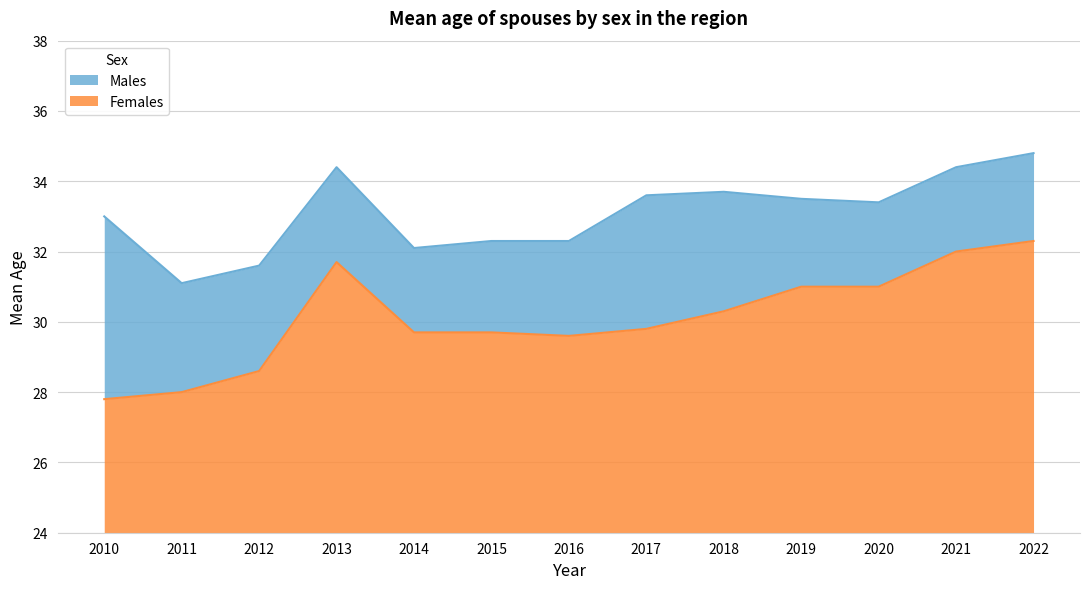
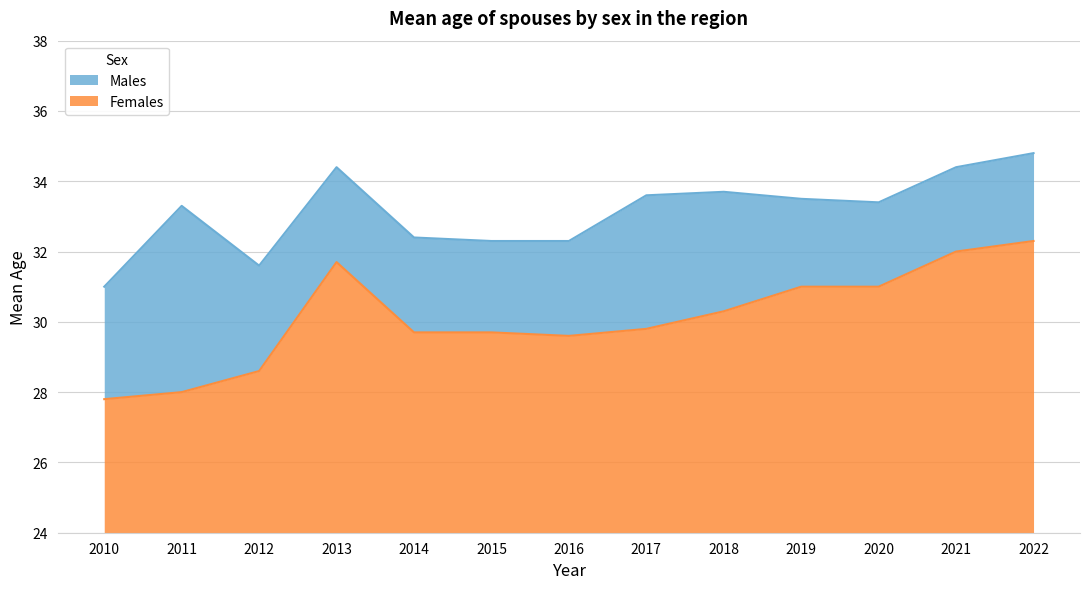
Males, 2010: 33 -> 31
Males, 2011: 31.1 -> 33.3
Males, 2014: 32.1 -> 32.4
